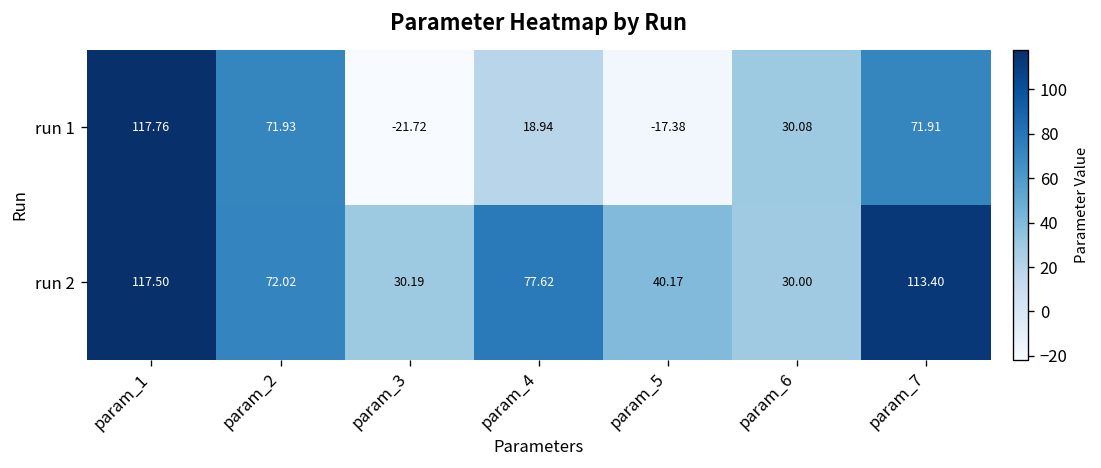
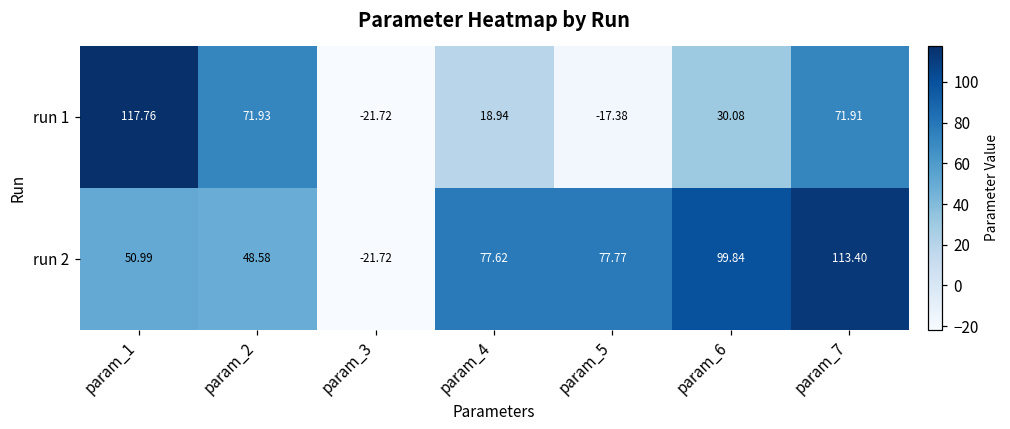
run 2, param_1: 117.50 -> 50.99
run 2, param_2: 72.02 -> 48.58
run 2, param_3: 30.19 -> -21.72
run 2, param_5: 40.17 -> 77.77
run 2, param_6: 30.00 -> 99.84
